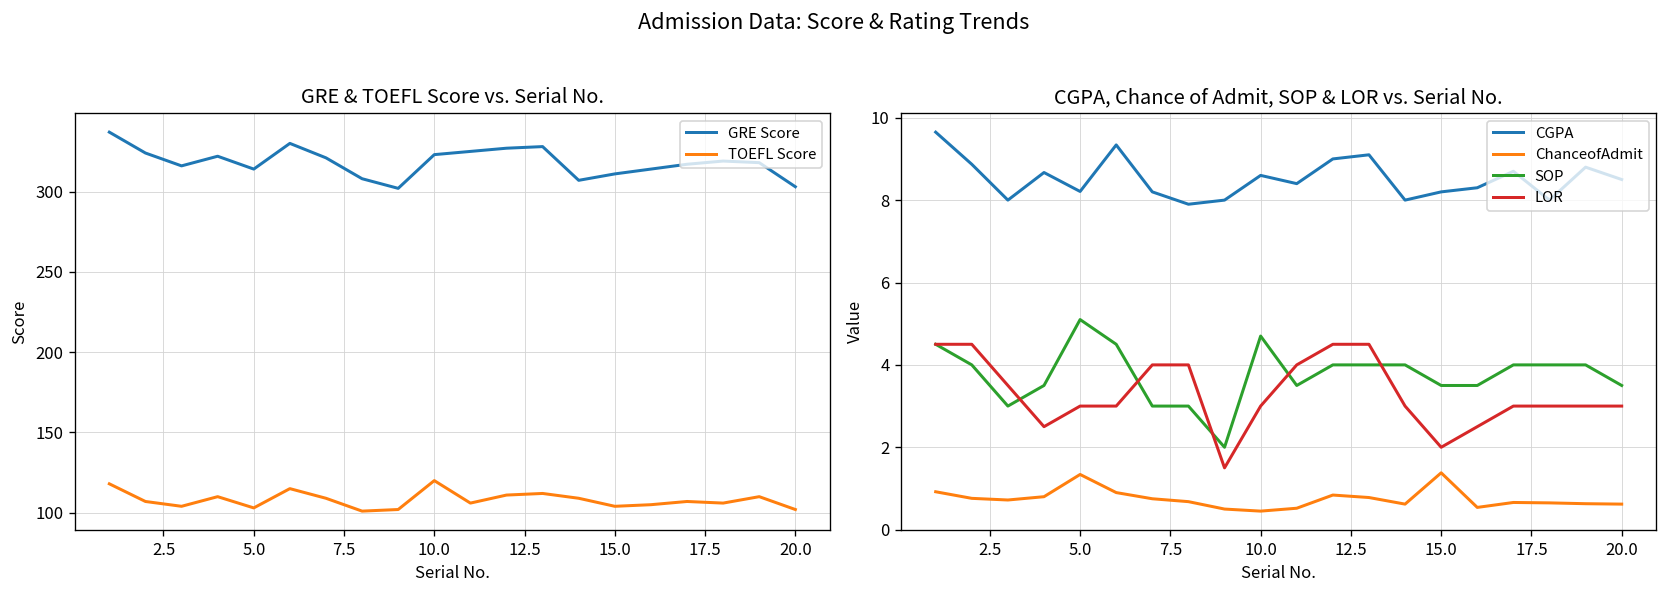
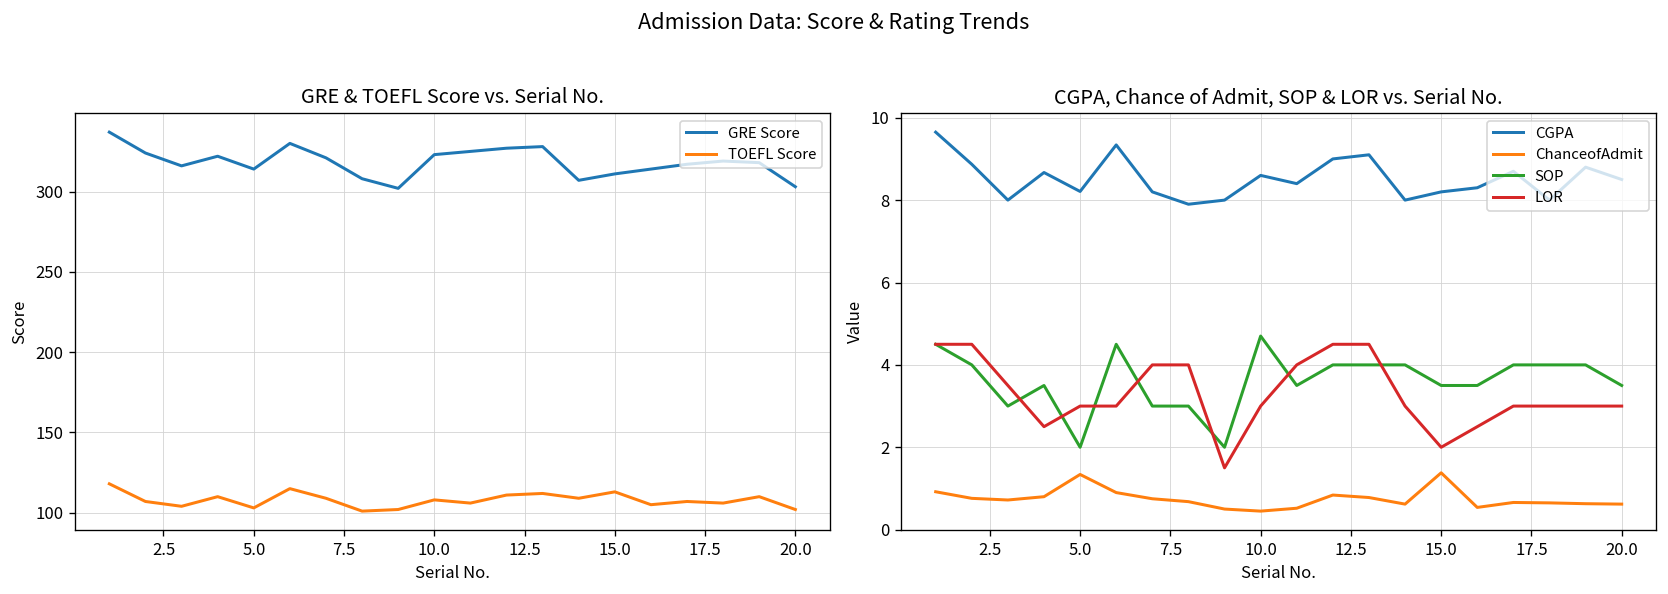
GRE & TOEFL Score vs. Serial No., TOEFL Score, 10.0: 120 -> 108
GRE & TOEFL Score vs. Serial No., TOEFL Score, 15.0: 104 -> 113
CGPA, Chance of Admit, SOP & LOR vs. Serial No., SOP, 5.0: 5.1 -> 2.0
